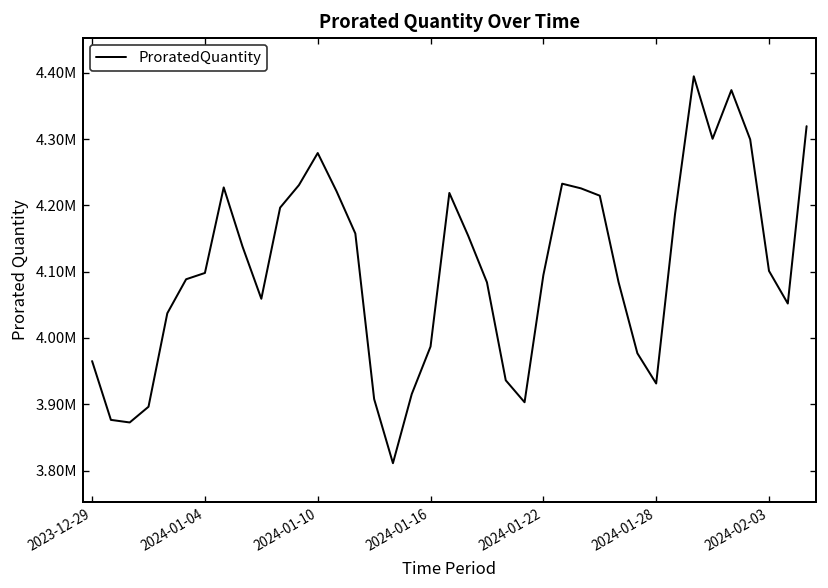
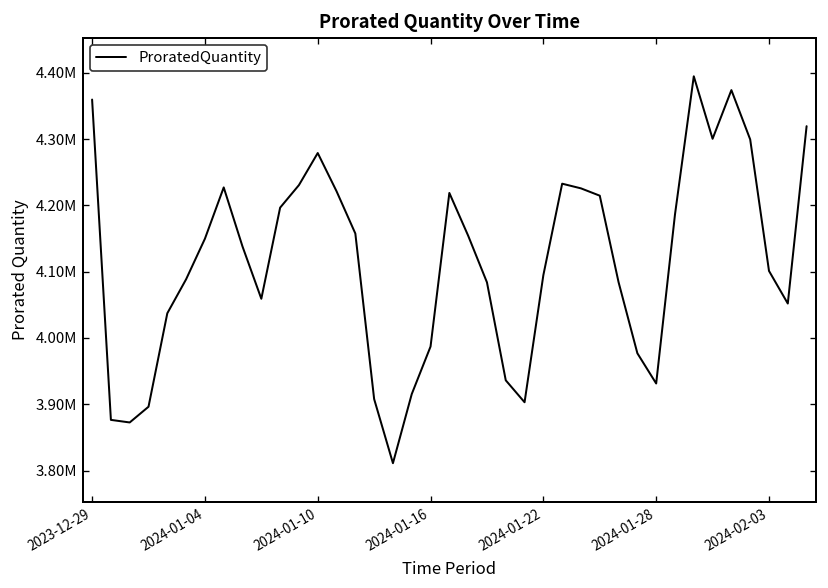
2023-12-29: 3970000 -> 4360000
2024-01-04: 4100000 -> 4150000
